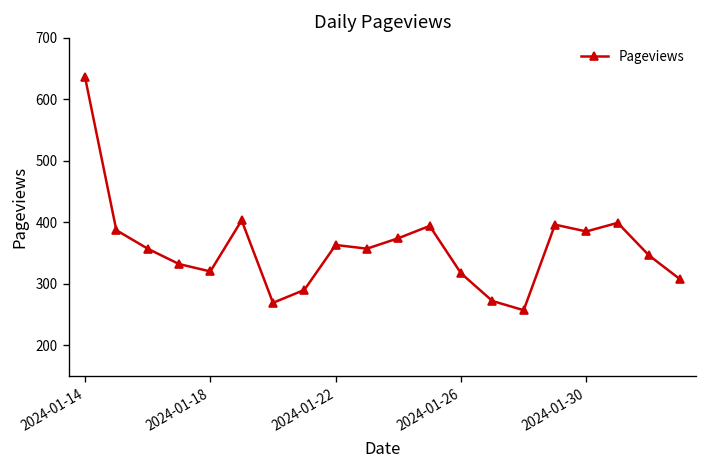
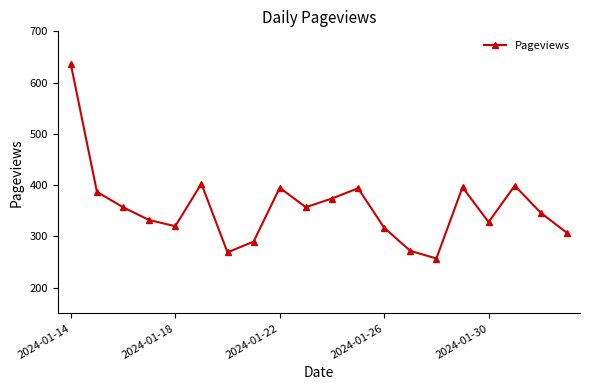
2024-01-22: 360 -> 400
2024-01-30: 390 -> 330
